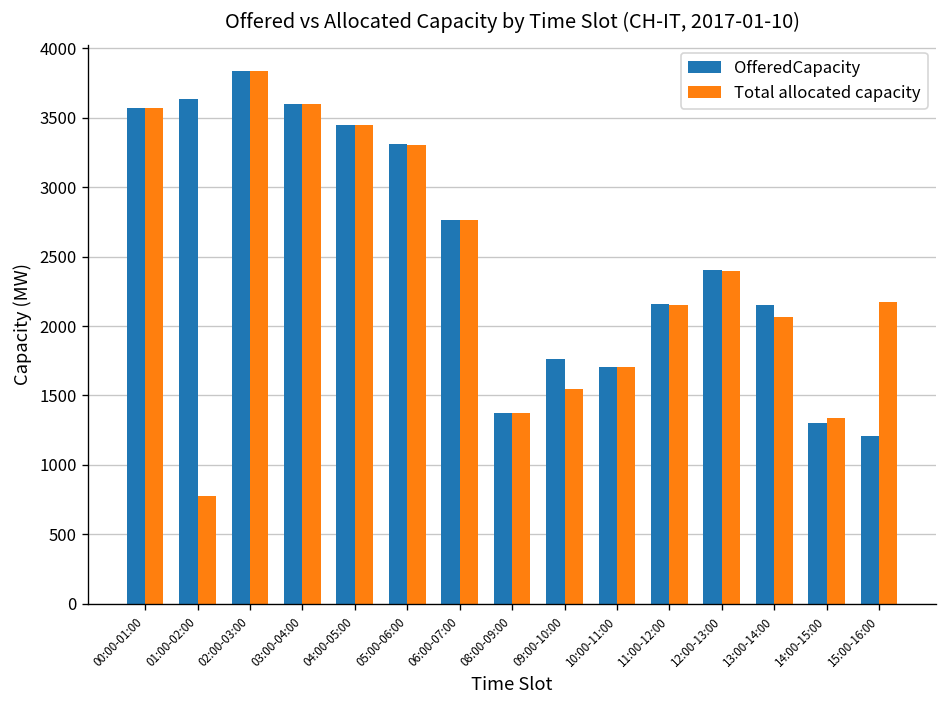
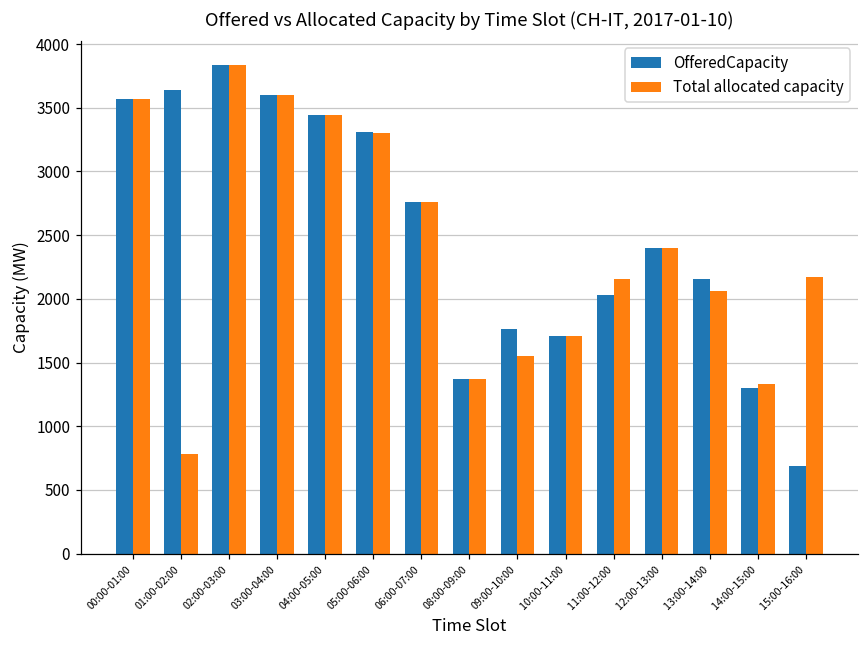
OfferedCapacity, 11:00-12:00: 2160 -> 2030
OfferedCapacity, 15:00-16:00: 1210 -> 690
